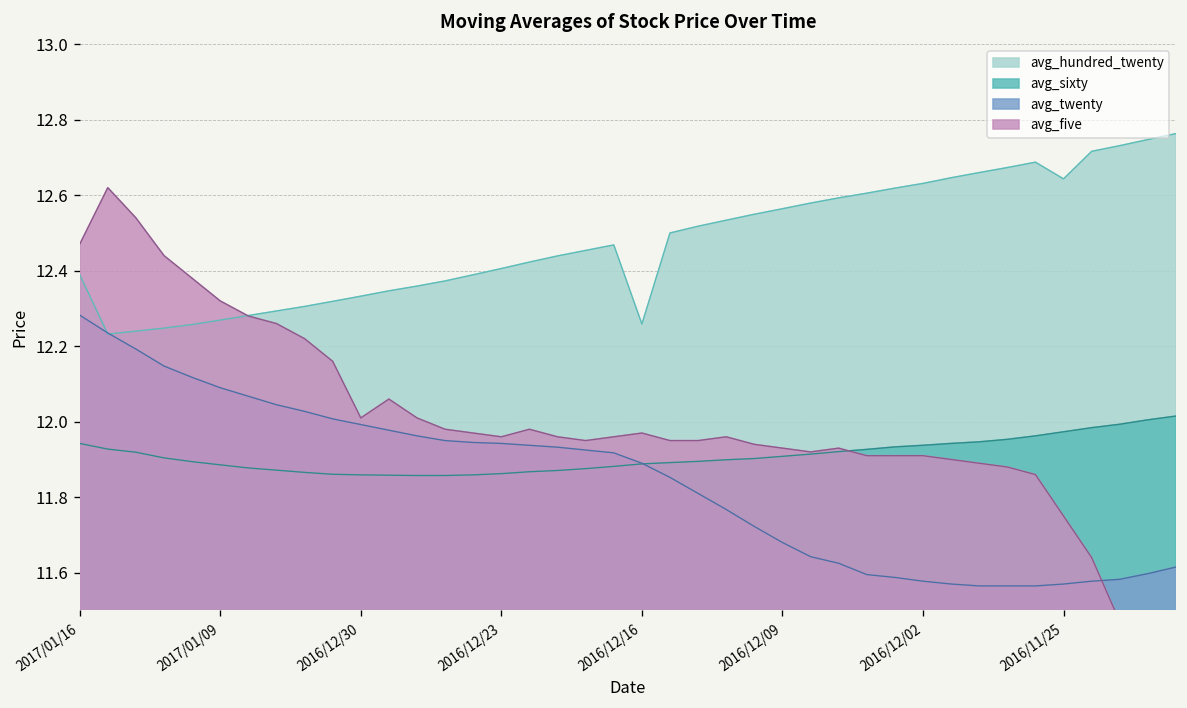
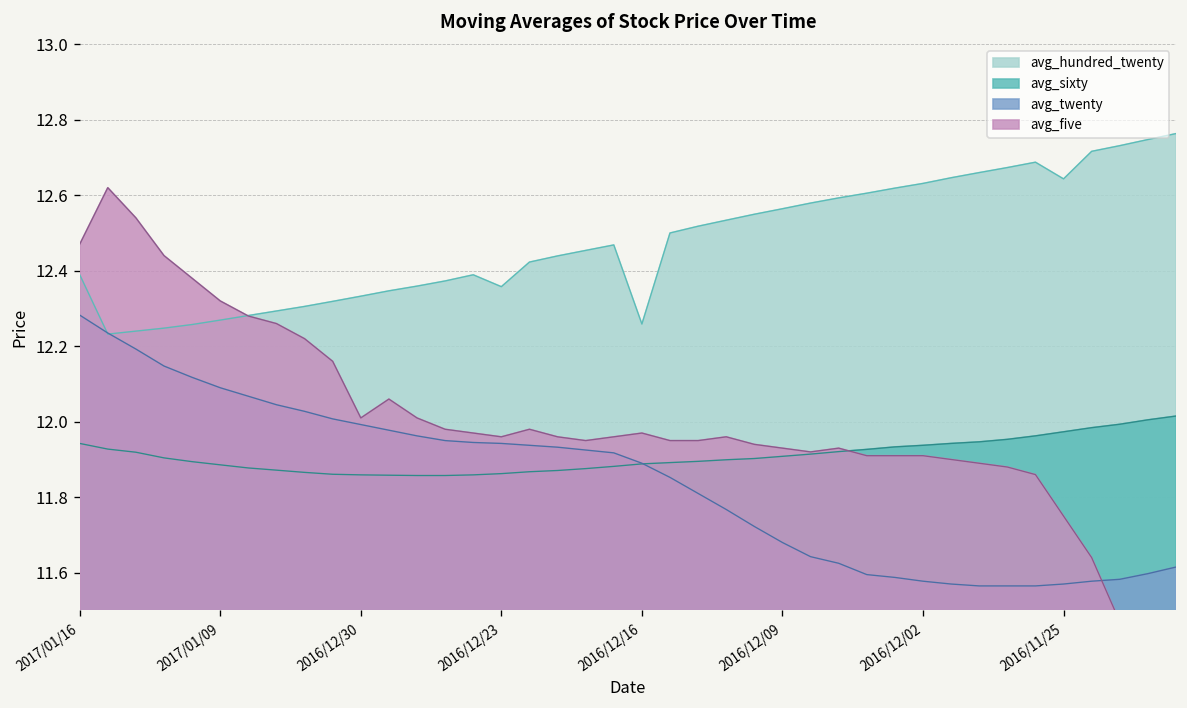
avg_hundred_twenty, 2016/12/23: 12.41 -> 12.36
